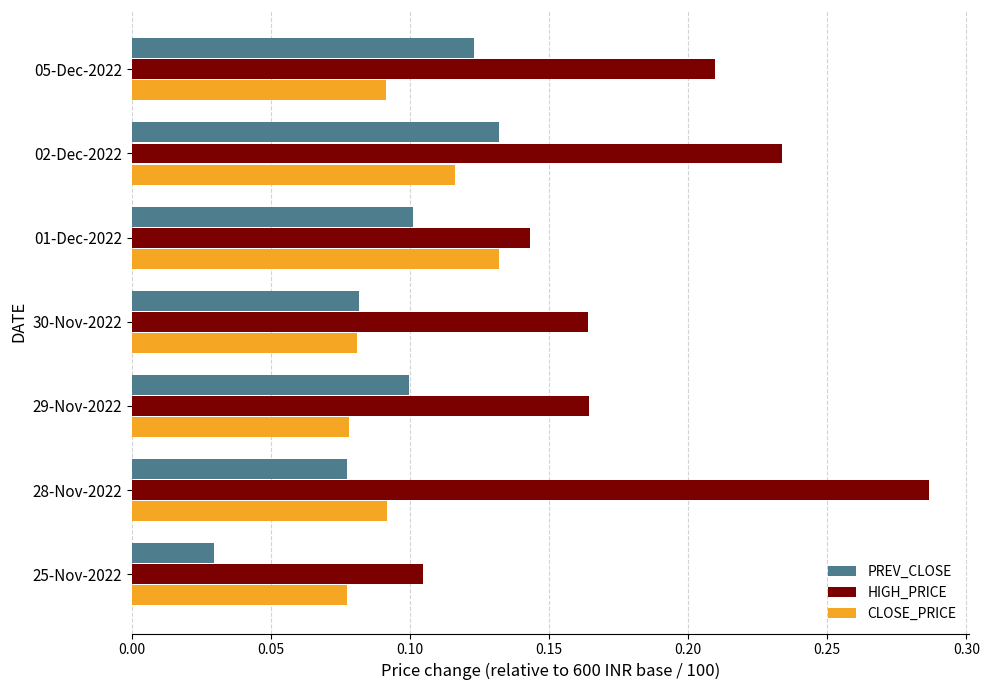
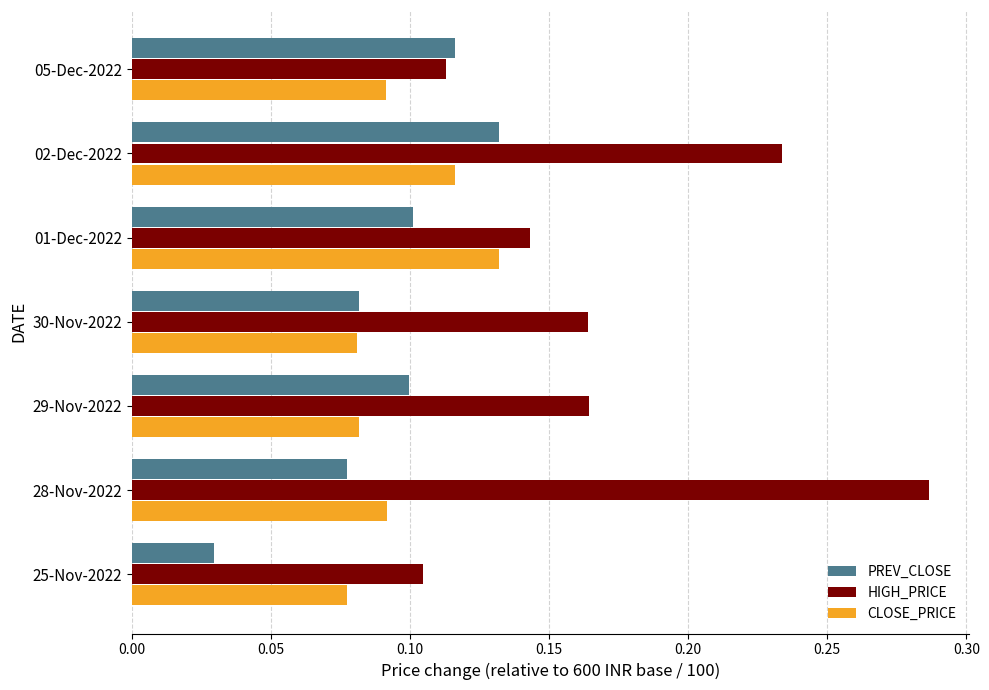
PREV_CLOSE, 05-Dec-2022: 0.123 -> 0.116
HIGH_PRICE, 05-Dec-2022: 0.210 -> 0.113
CLOSE_PRICE, 29-Nov-2022: 0.078 -> 0.081
